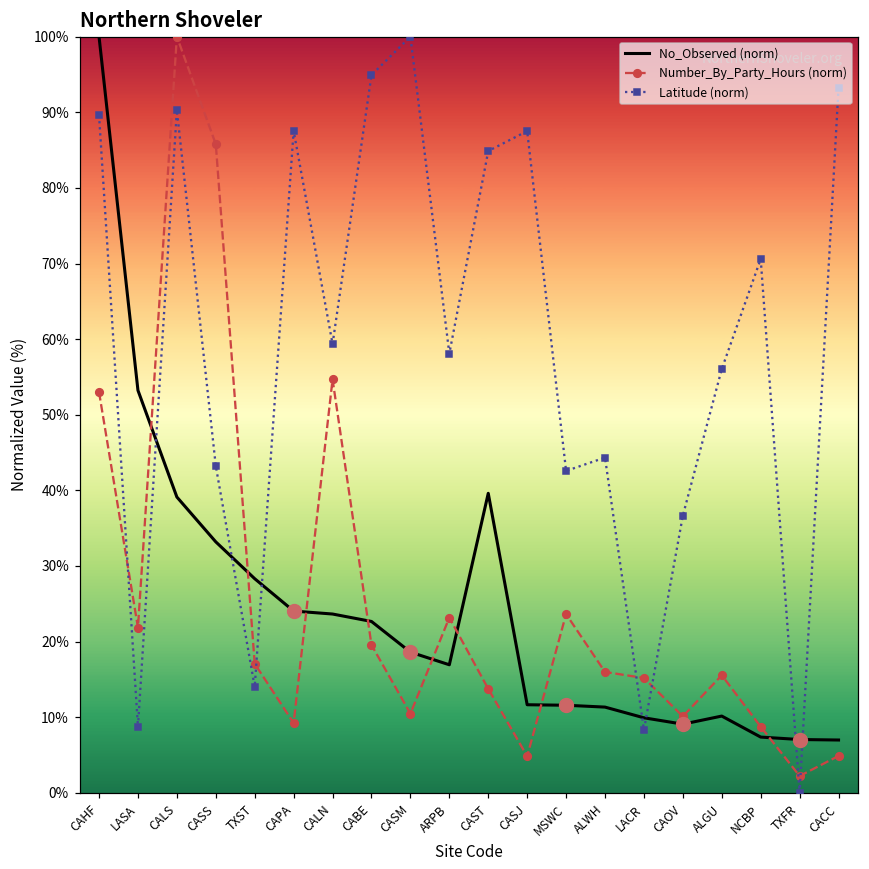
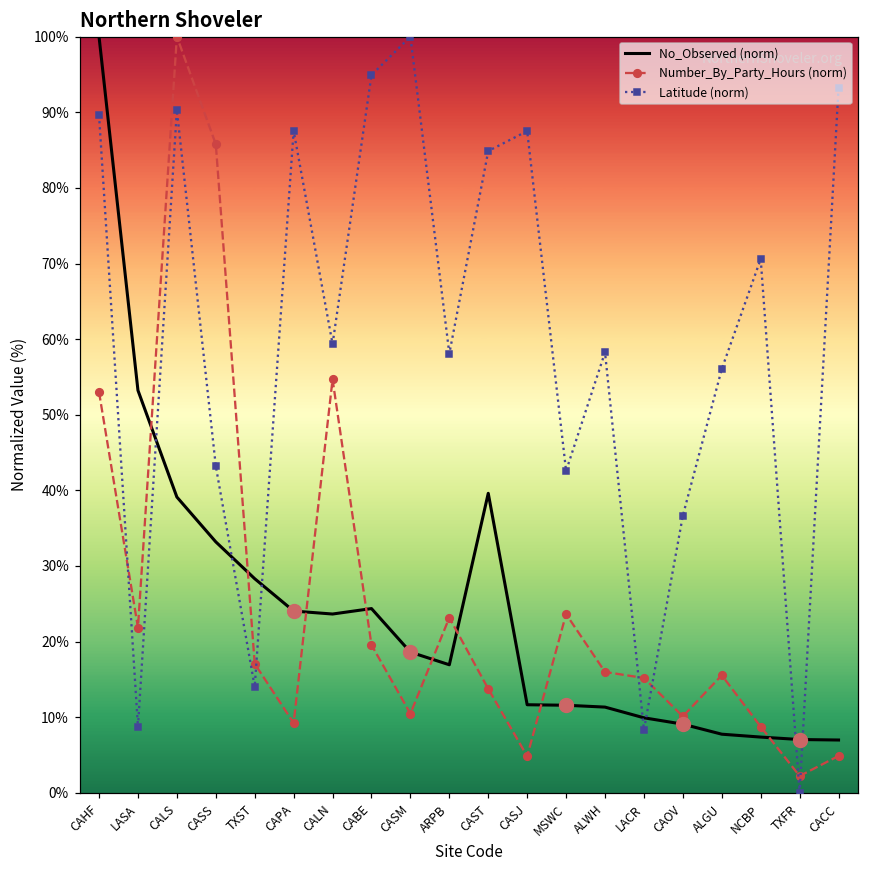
No_Observed (norm), CABE: 23% -> 24%
Latitude (norm), ALWH: 44% -> 58%
No_Observed (norm), ALGU: 10% -> 8%
